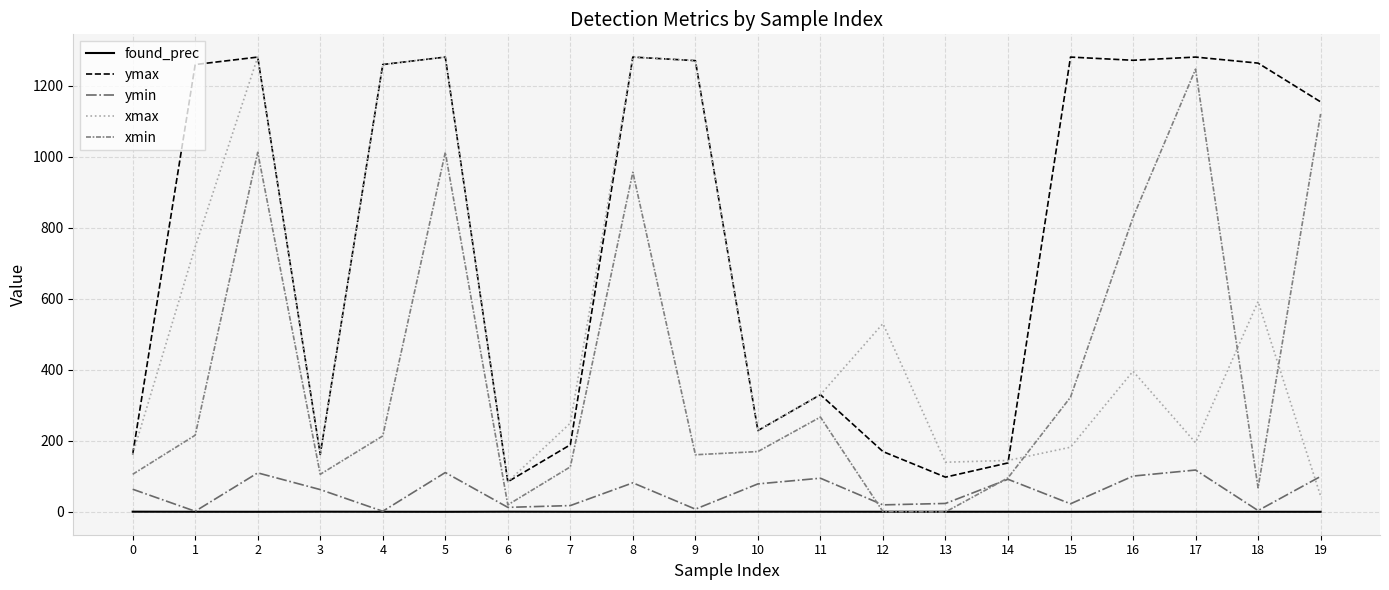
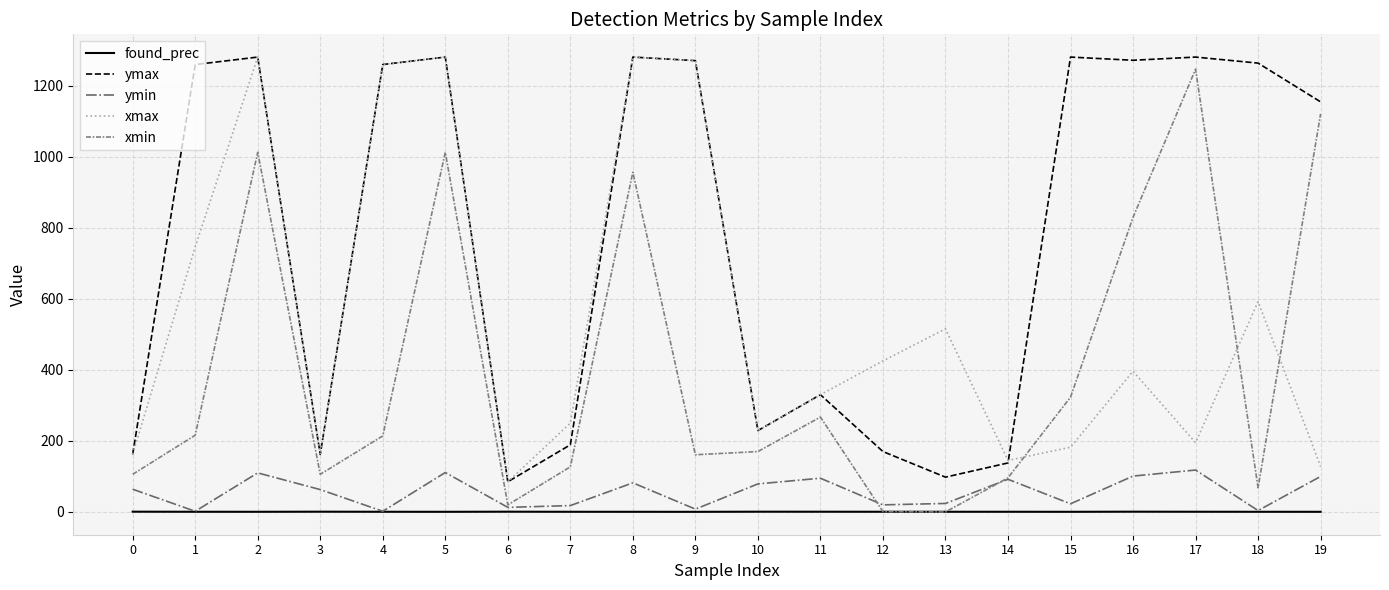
xmax, 12: 530 -> 430
xmax, 13: 140 -> 520
xmax, 19: 40 -> 130
